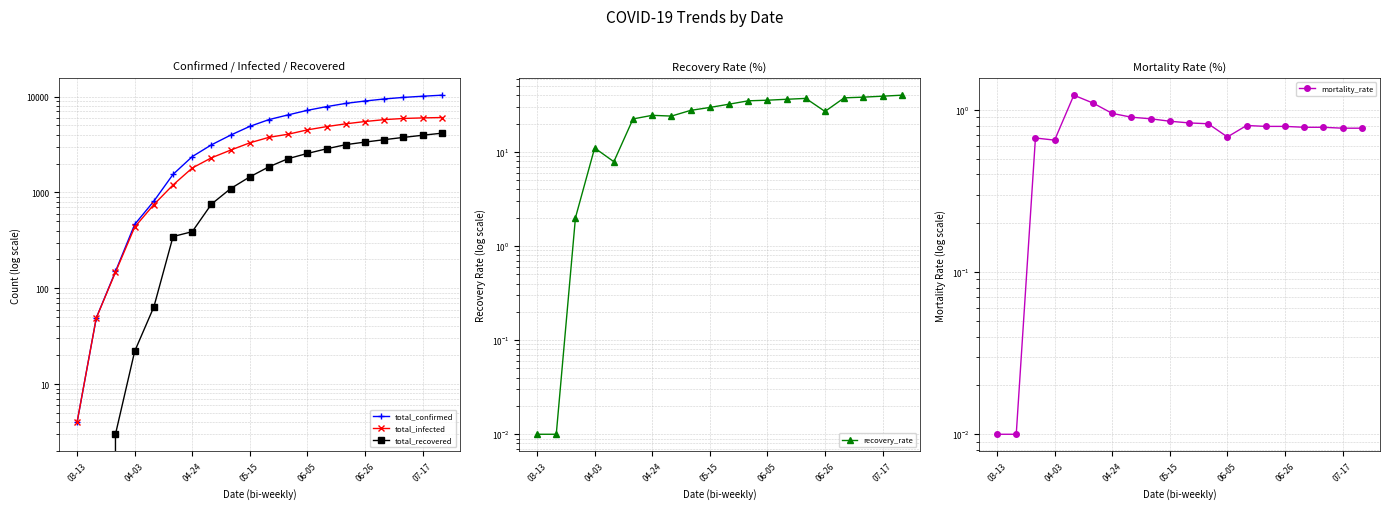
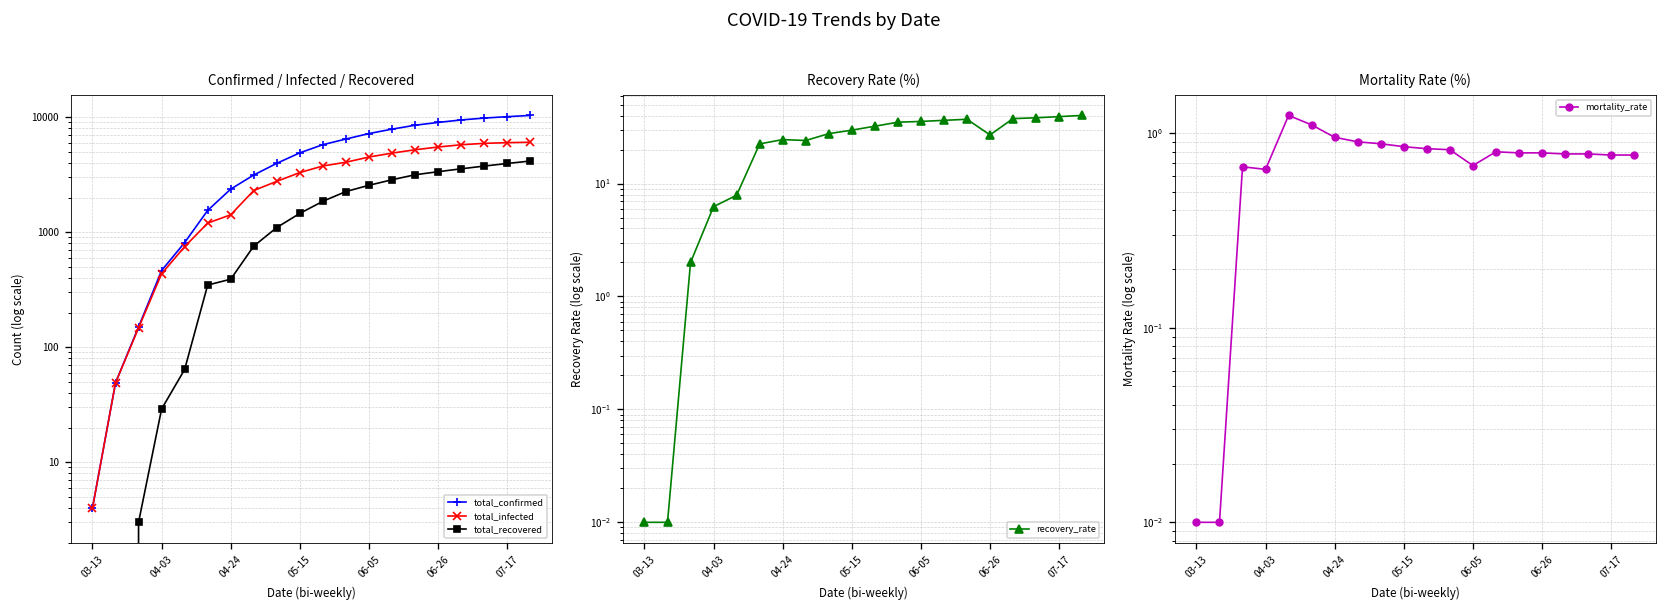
Confirmed / Infected / Recovered, total_recovered, 04-03: 22 -> 29
Confirmed / Infected / Recovered, total_infected, 04-24: 1800 -> 1400
Recovery Rate (%), 04-03: 11 -> 6
